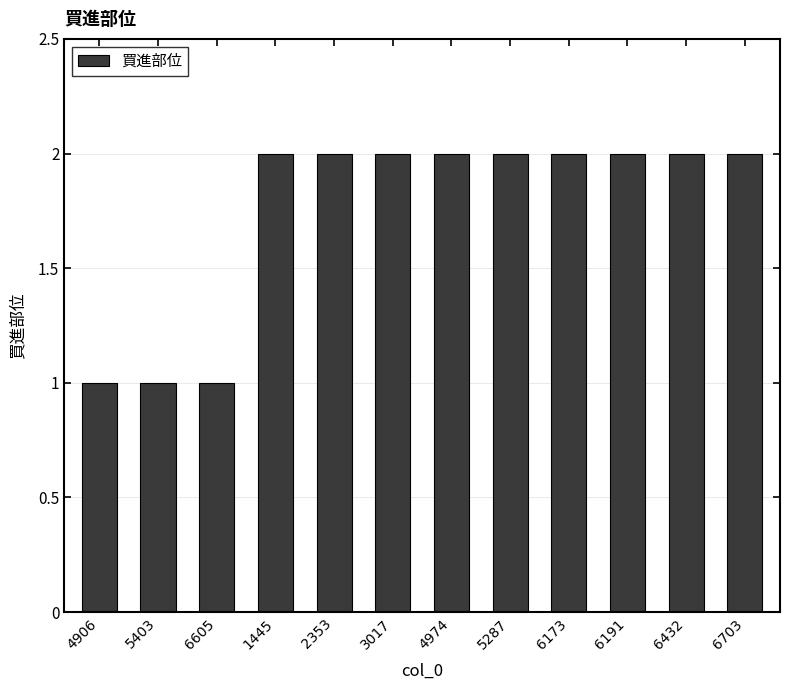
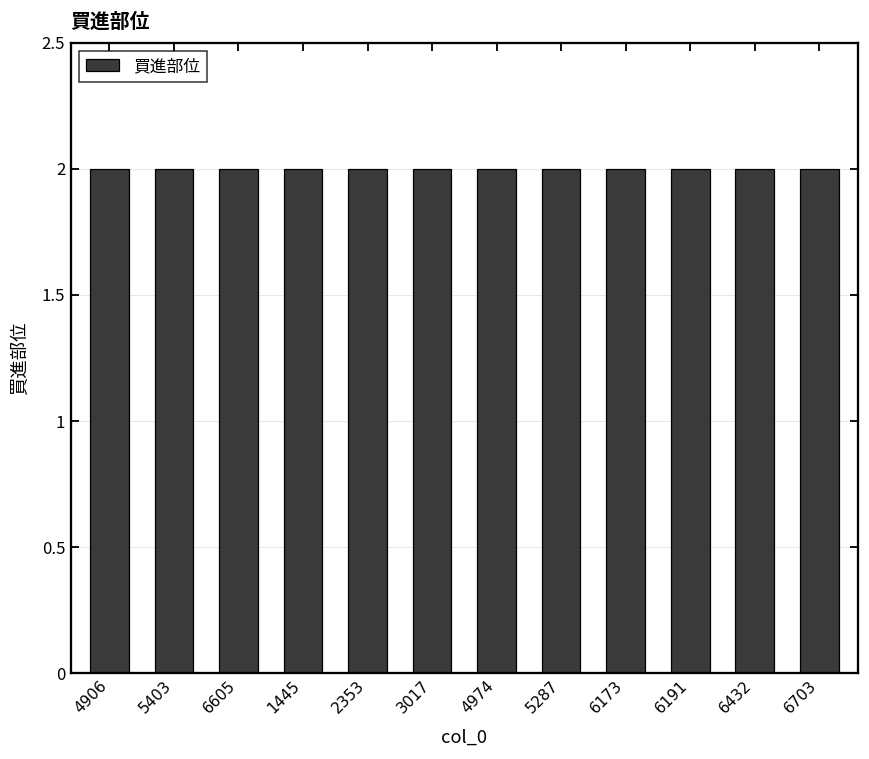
4906: 1 -> 2
5403: 1 -> 2
6605: 1 -> 2
